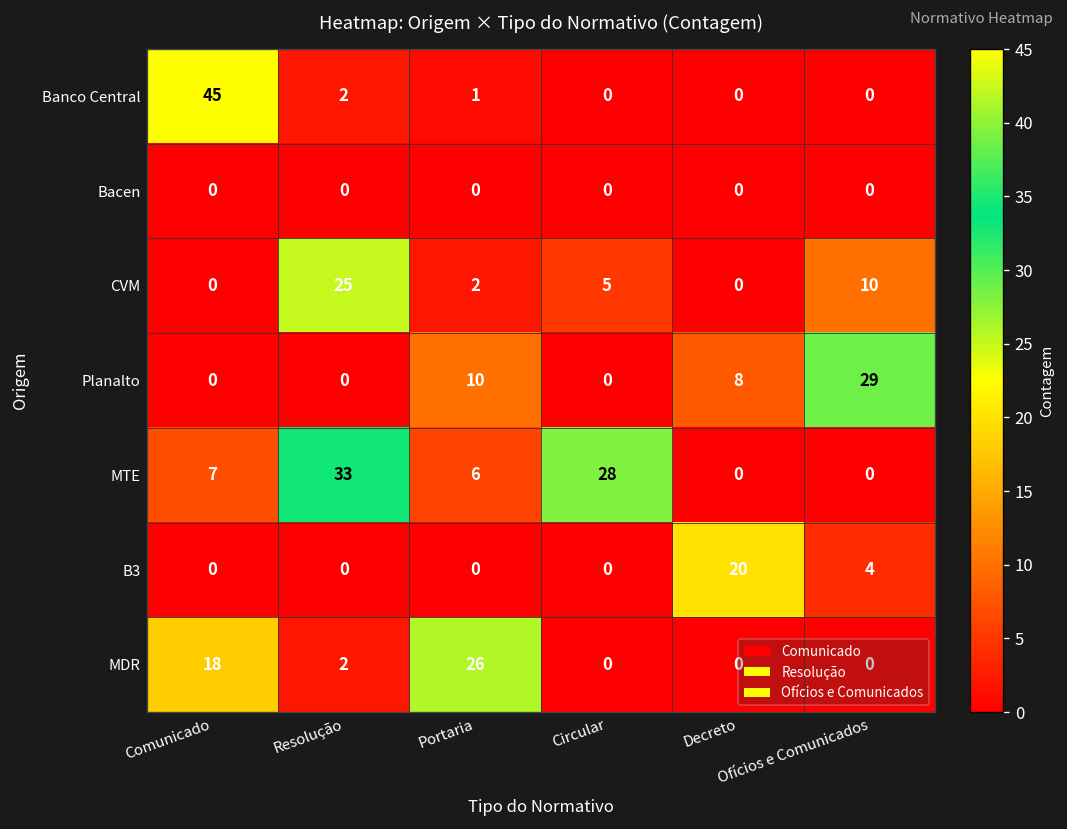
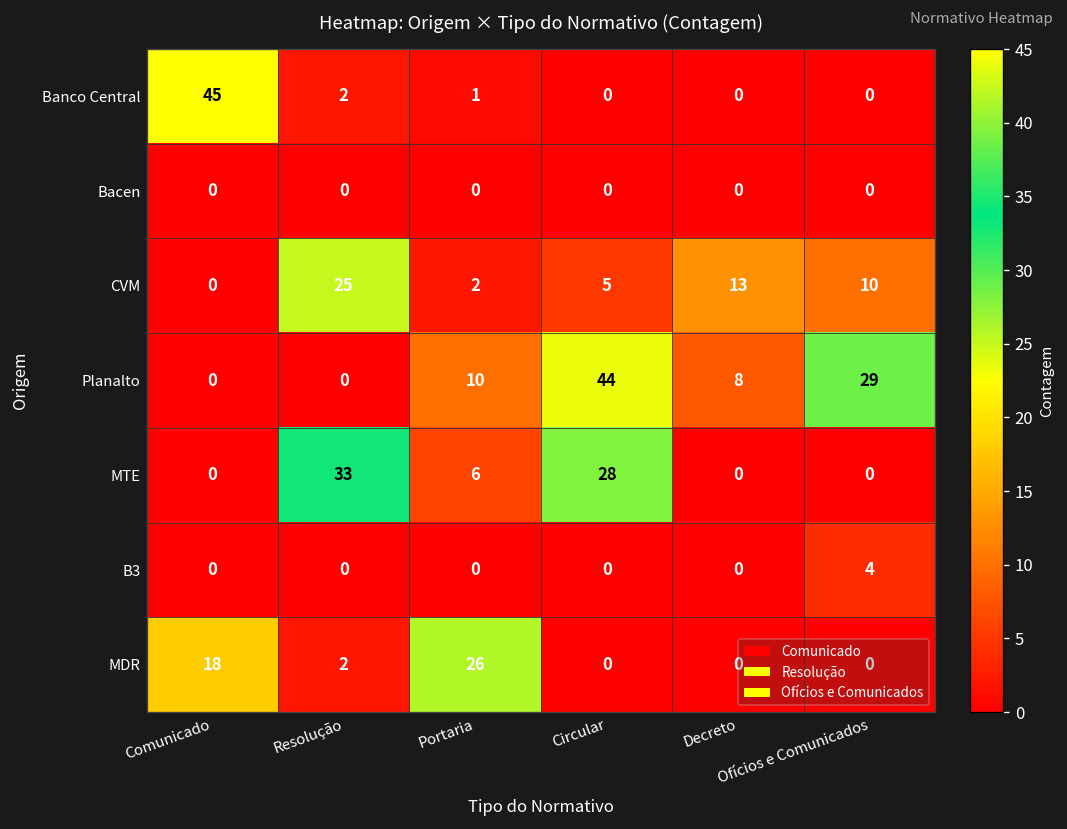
CVM, Decreto: 0 -> 13
Planalto, Circular: 0 -> 44
MTE, Comunicado: 7 -> 0
B3, Decreto: 20 -> 0
